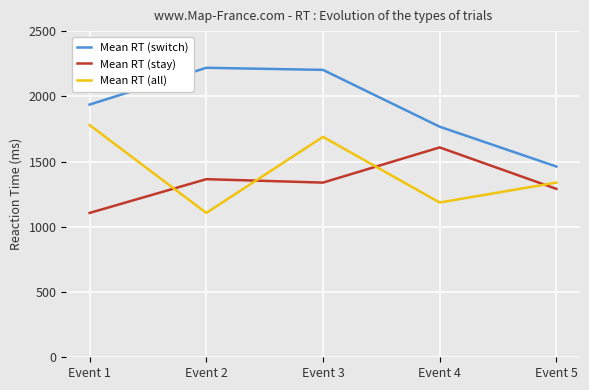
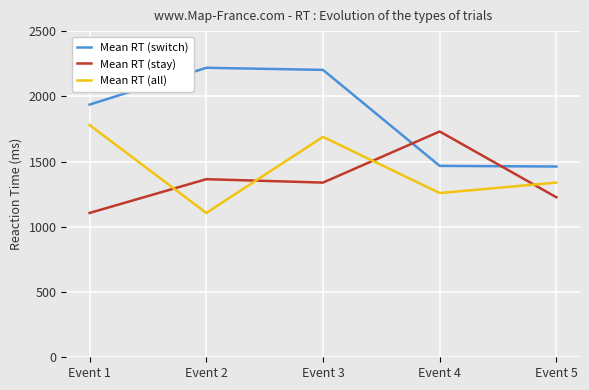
Mean RT (switch), Event 4: 1770 -> 1470
Mean RT (stay), Event 4: 1610 -> 1730
Mean RT (all), Event 4: 1190 -> 1260
Mean RT (stay), Event 5: 1290 -> 1230
